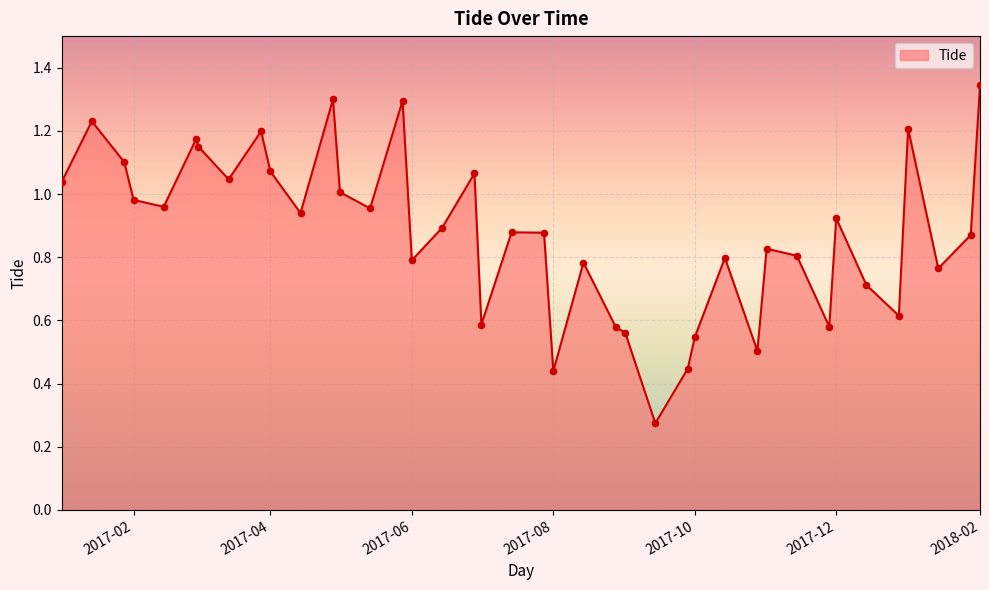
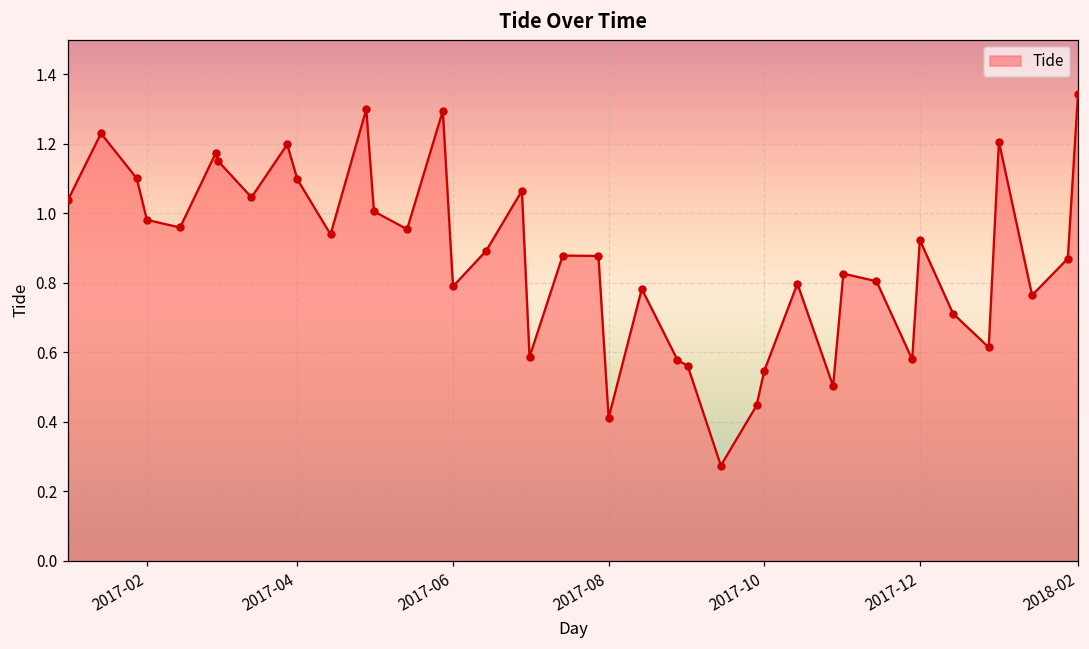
2017-04: 1.07 -> 1.10
2017-08: 0.44 -> 0.41
